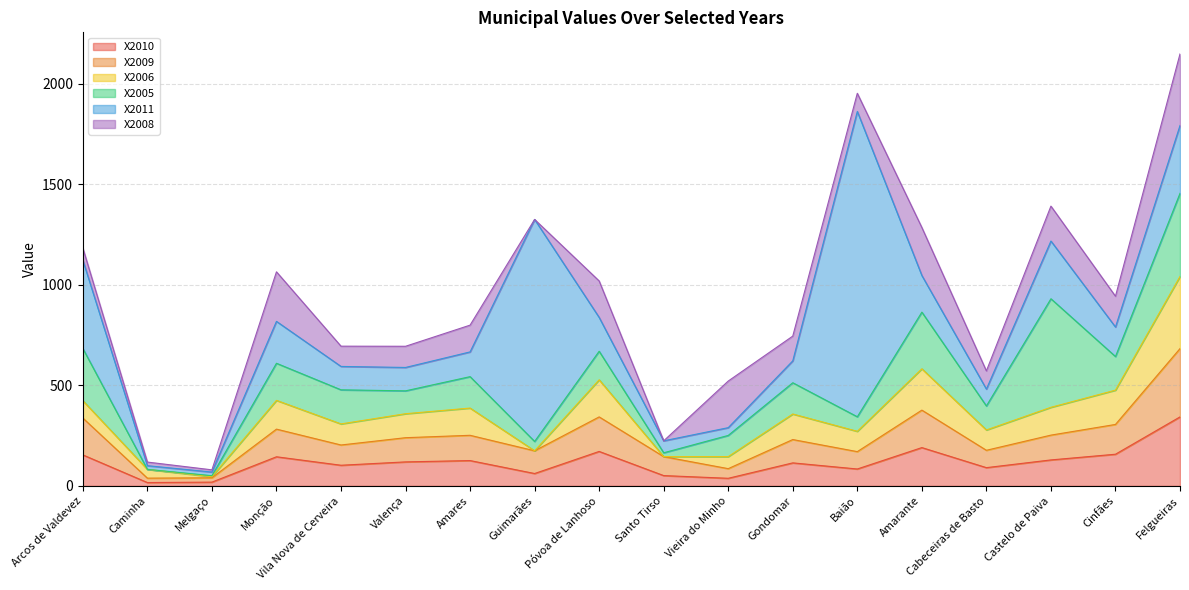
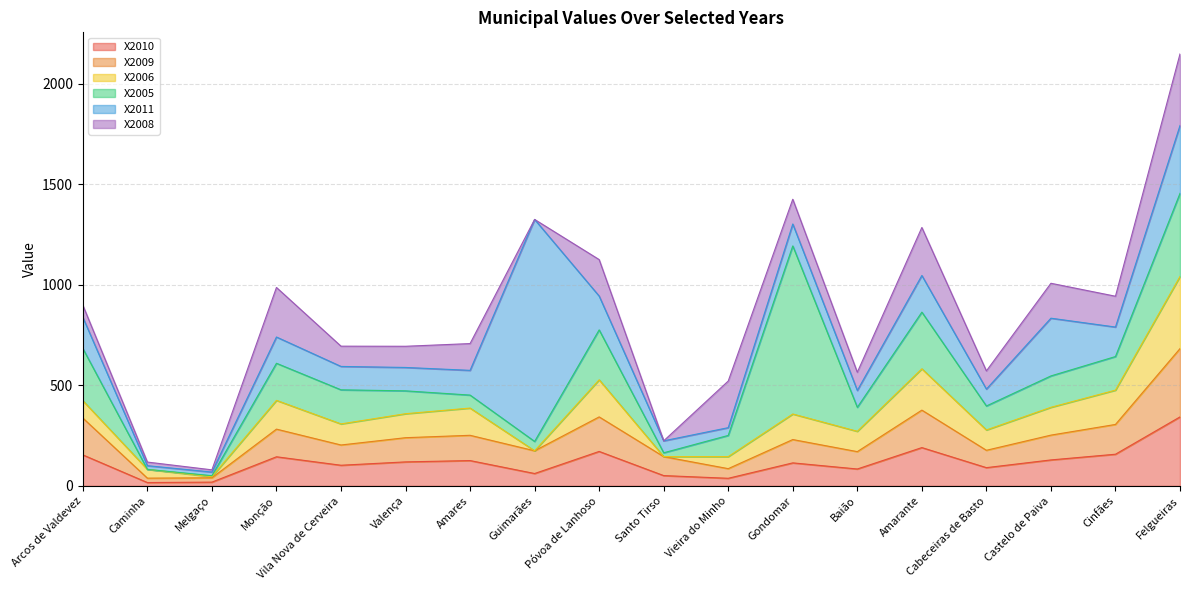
X2011, Arcos de Valdevez: 440 -> 150
X2011, Monção: 210 -> 130
X2005, Amares: 160 -> 60
X2005, Póvoa de Lanhoso: 140 -> 250
X2005, Gondomar: 160 -> 840
X2005, Baião: 70 -> 120
X2011, Baião: 1520 -> 80
X2005, Castelo de Paiva: 540 -> 160
